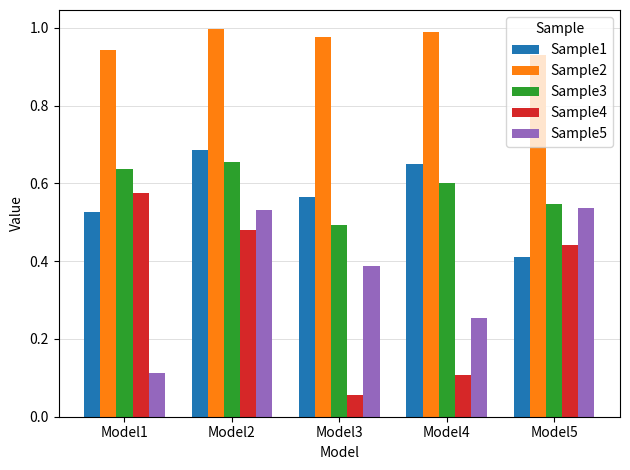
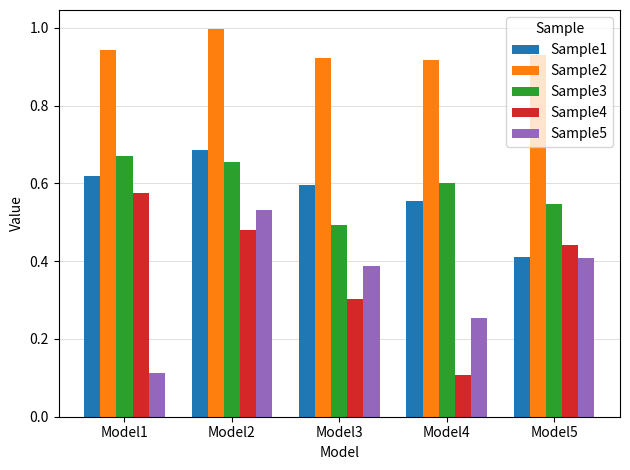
Sample1, Model1: 0.53 -> 0.62
Sample3, Model1: 0.64 -> 0.67
Sample1, Model3: 0.57 -> 0.60
Sample2, Model3: 0.98 -> 0.92
Sample4, Model3: 0.06 -> 0.30
Sample1, Model4: 0.65 -> 0.55
Sample2, Model4: 0.99 -> 0.92
Sample5, Model5: 0.54 -> 0.41
